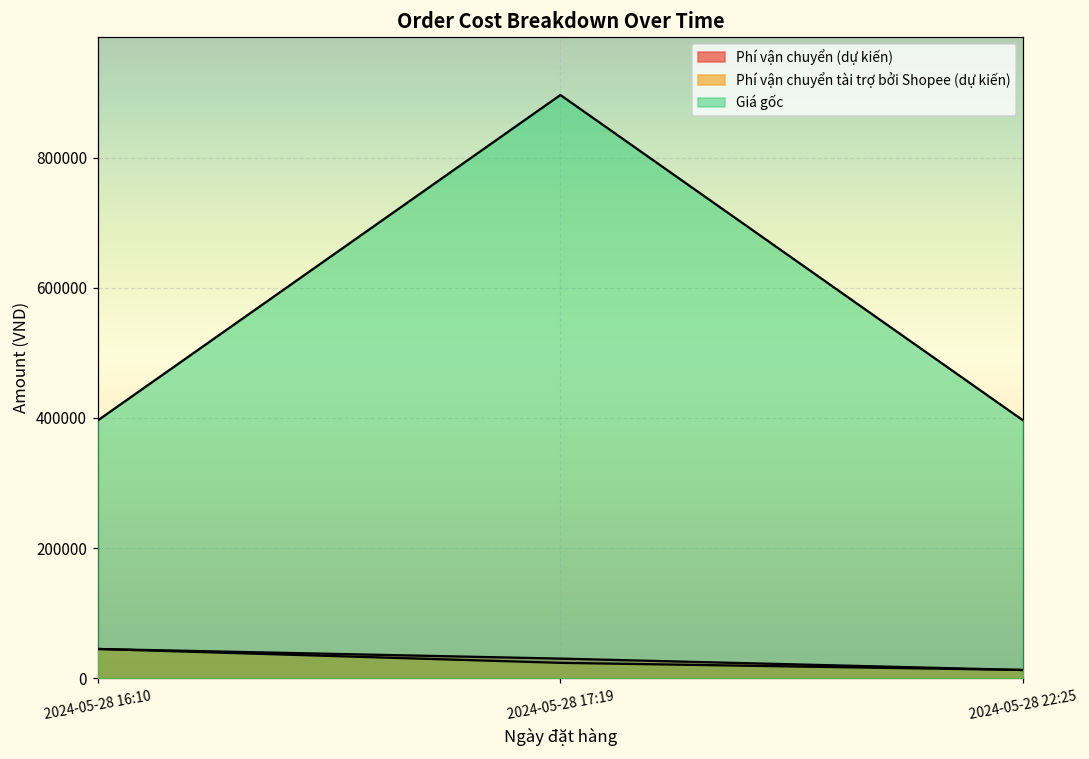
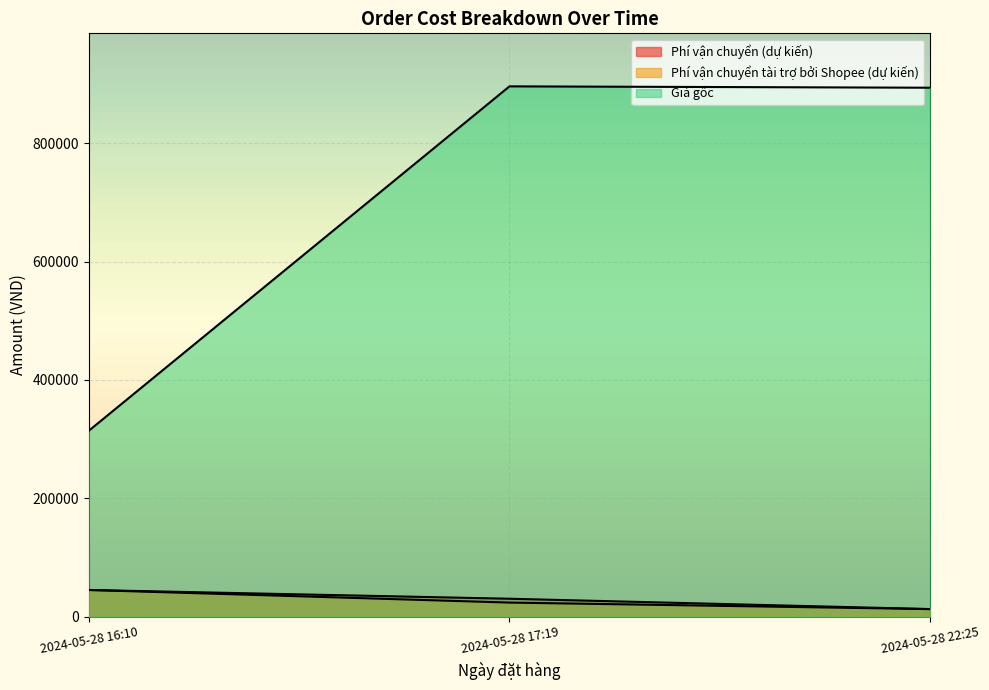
Giá gốc, 2024-05-28 16:10: 400000 -> 310000
Giá gốc, 2024-05-28 22:25: 400000 -> 890000
